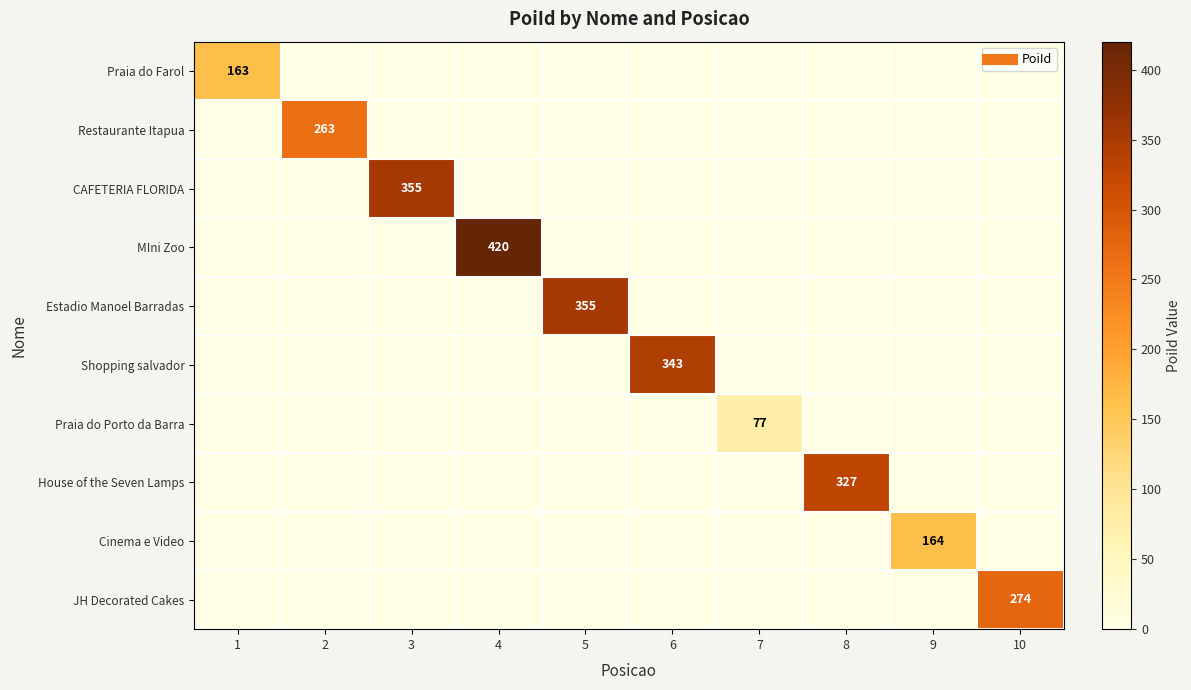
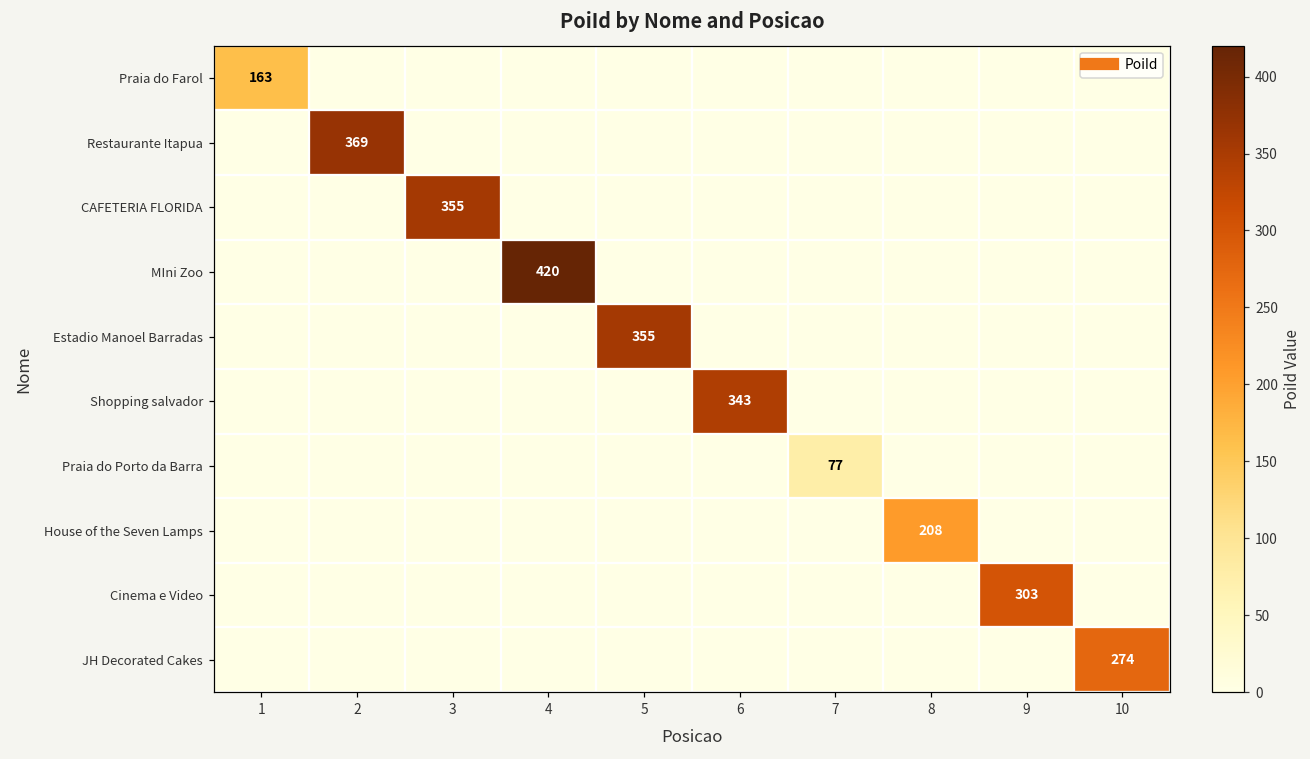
Restaurante Itapua, 2: 263 -> 369
House of the Seven Lamps, 8: 327 -> 208
Cinema e Video, 9: 164 -> 303
